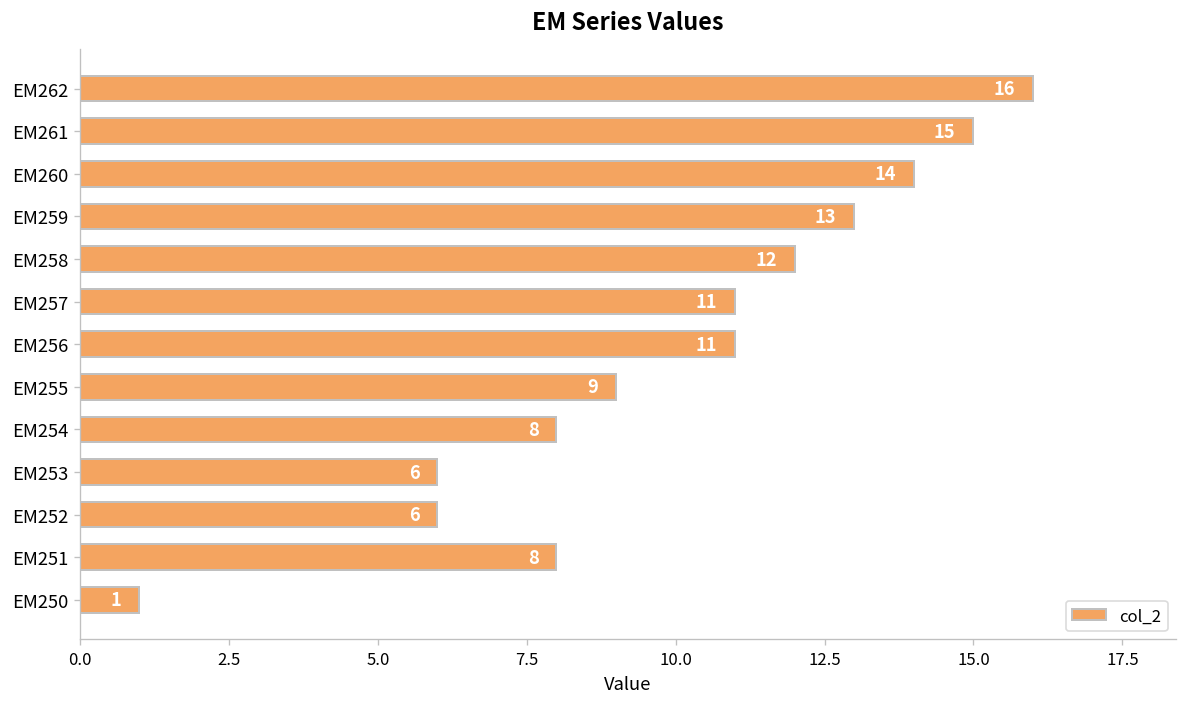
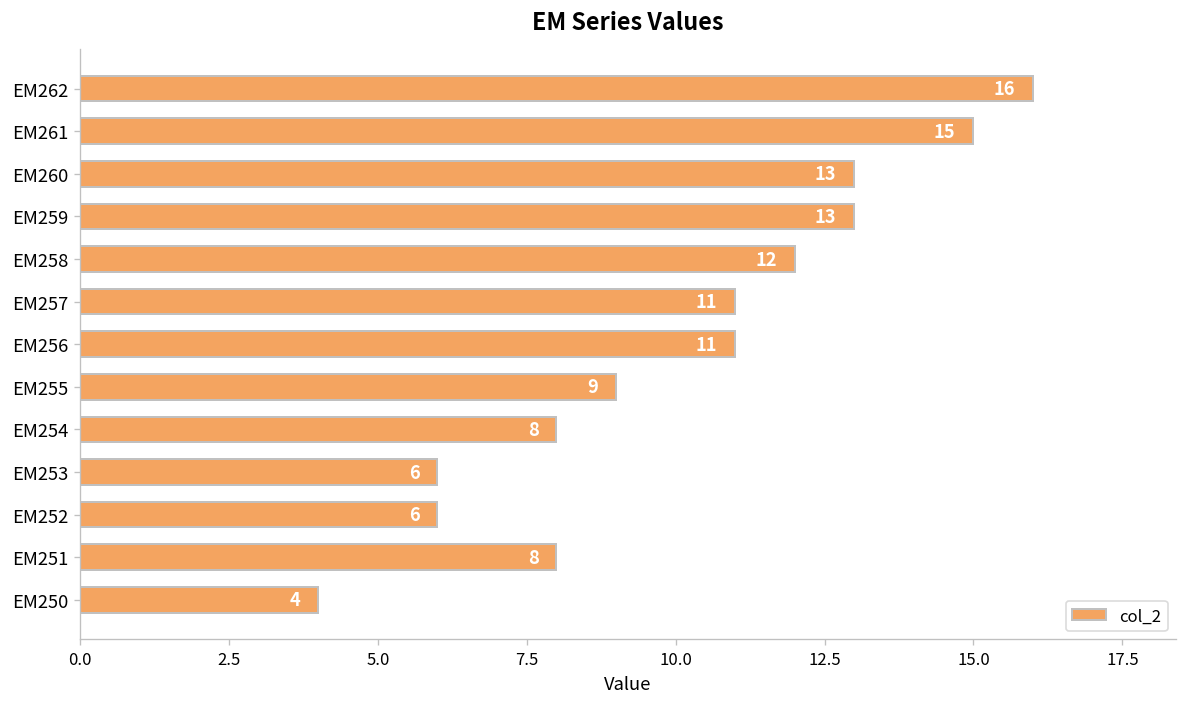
EM260: 14 -> 13
EM250: 1 -> 4
